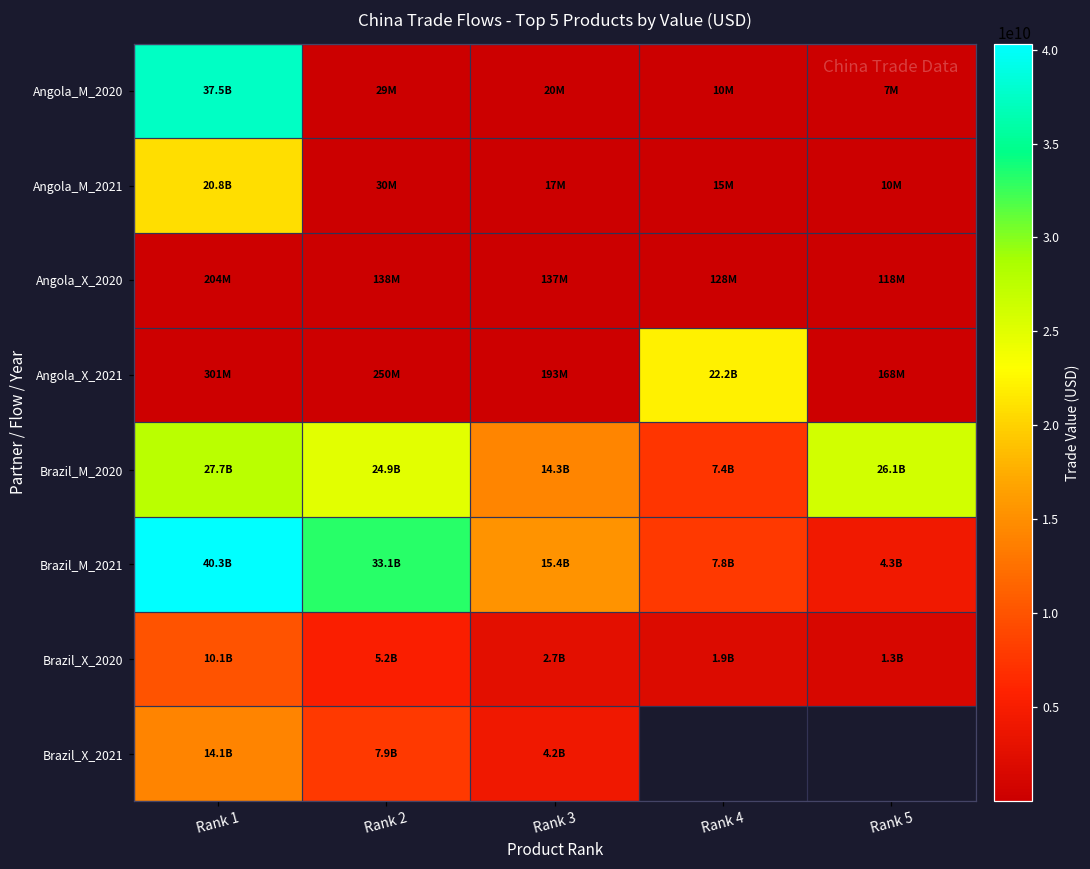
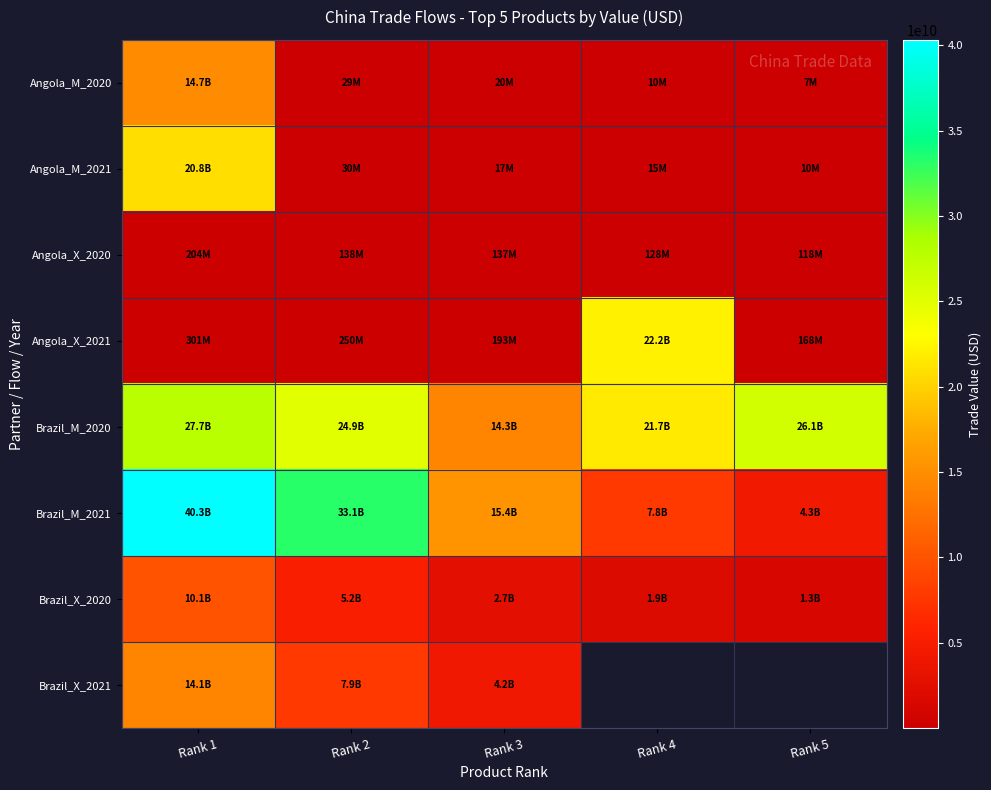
Angola_M_2020, Rank 1: 37.5B -> 14.7B
Brazil_M_2020, Rank 4: 7.4B -> 21.7B
